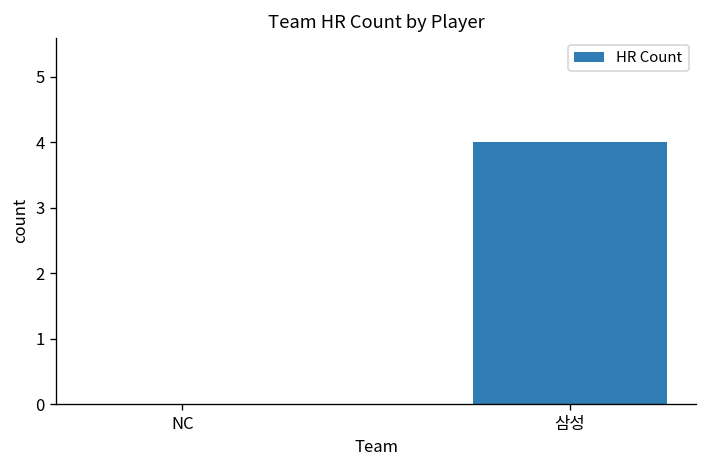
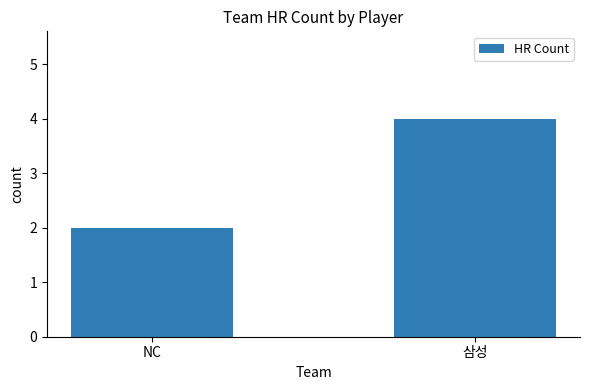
NC: 0 -> 2
